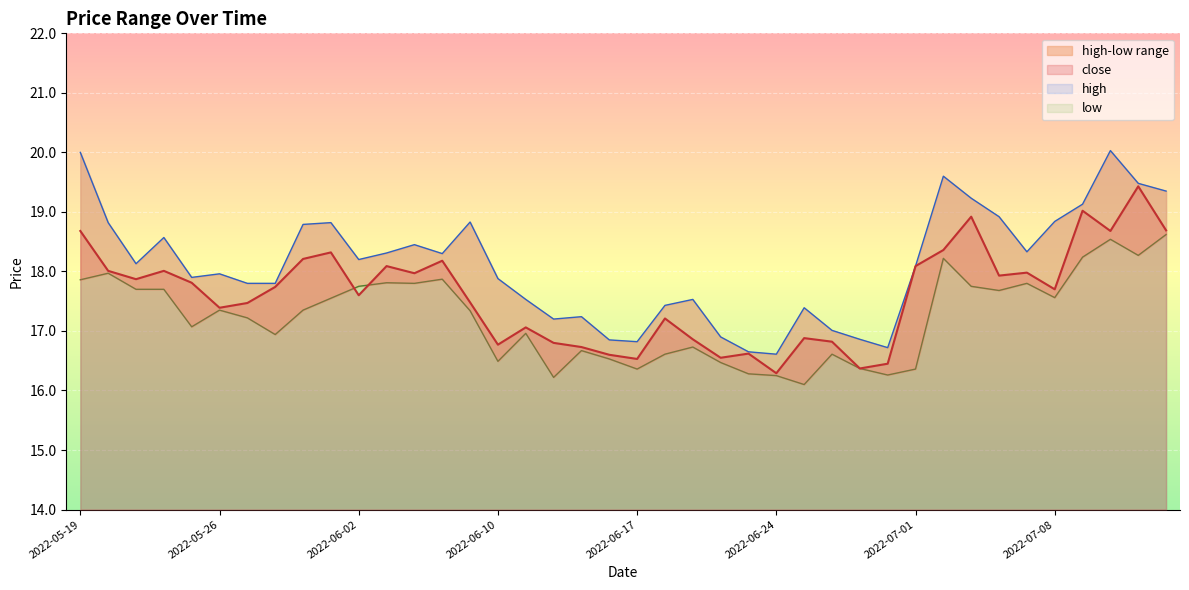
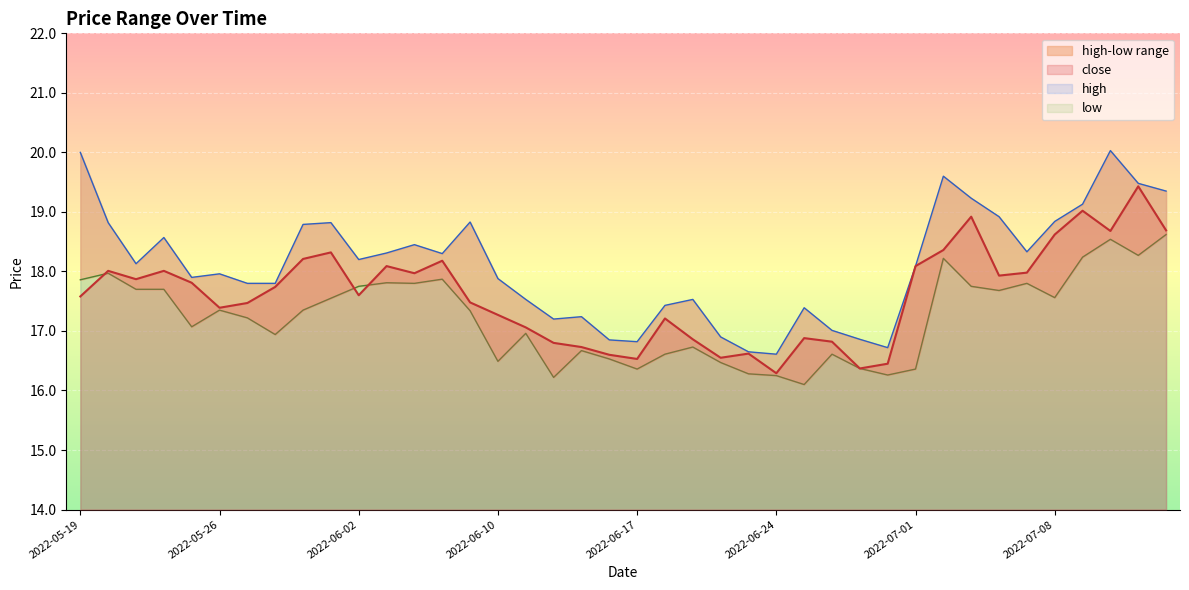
close, 2022-05-19: 18.7 -> 17.6
close, 2022-06-10: 16.8 -> 17.3
close, 2022-07-08: 17.7 -> 18.6
